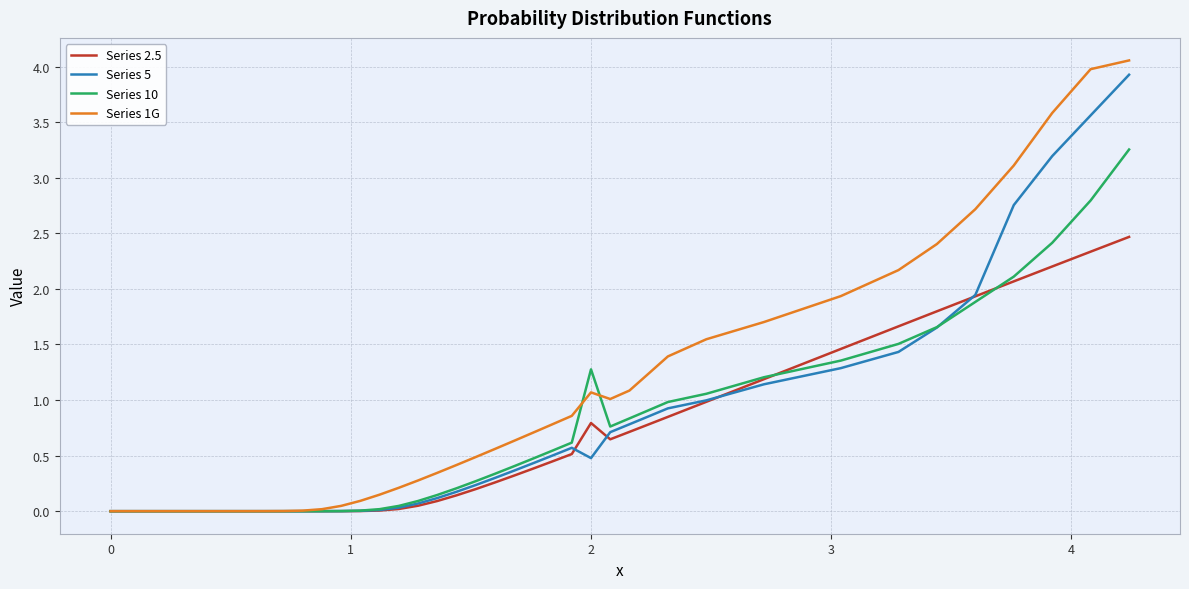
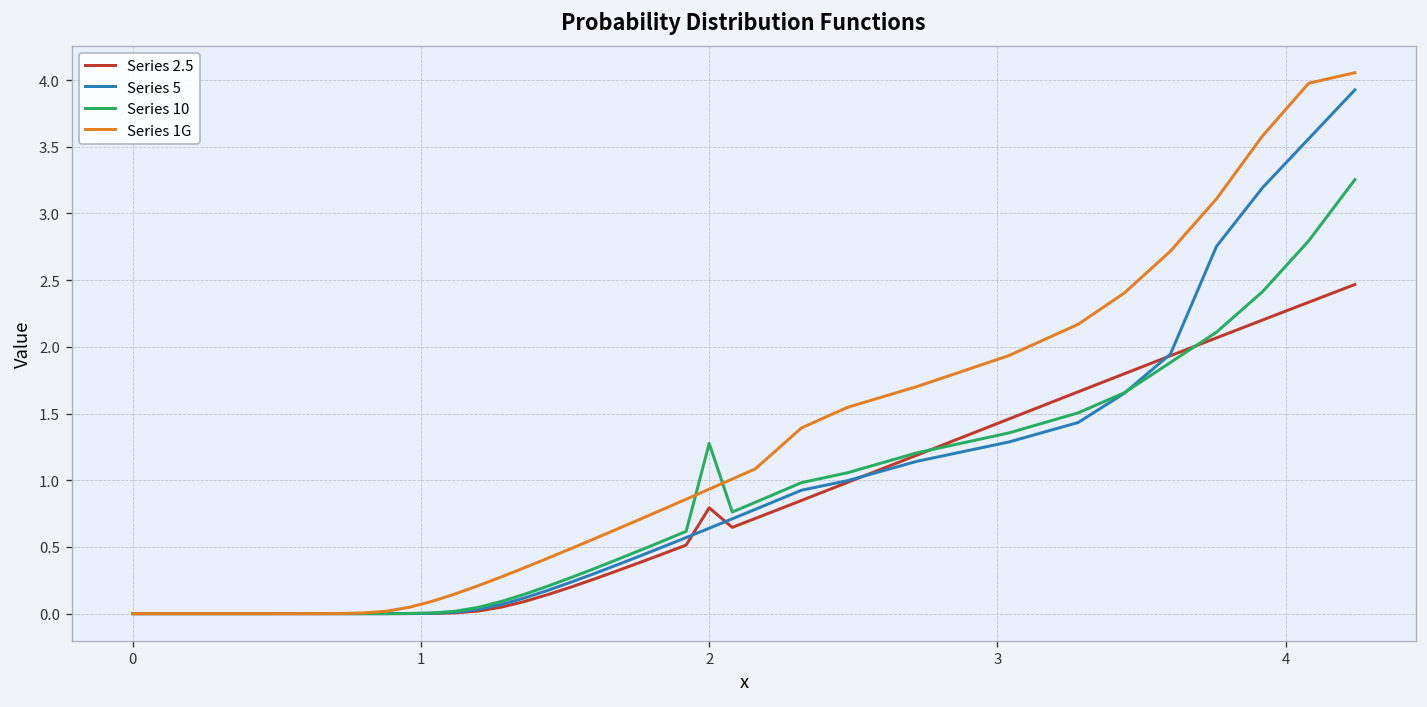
Series 5, 2: 0.48 -> 0.64
Series 1G, 2: 1.07 -> 0.93
